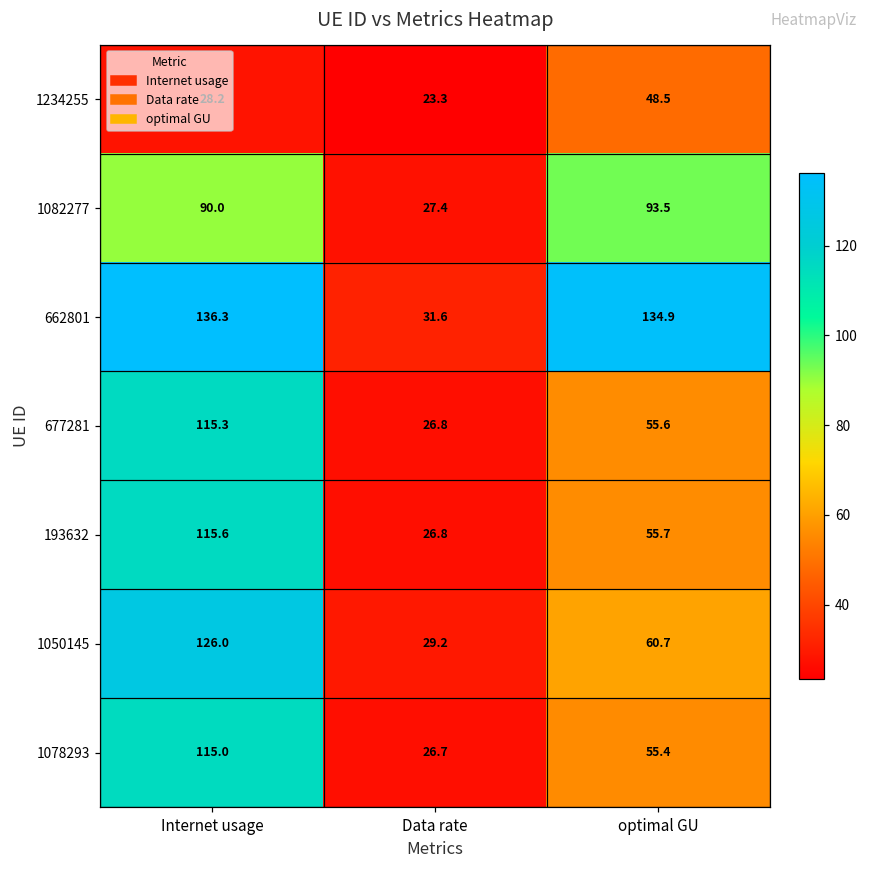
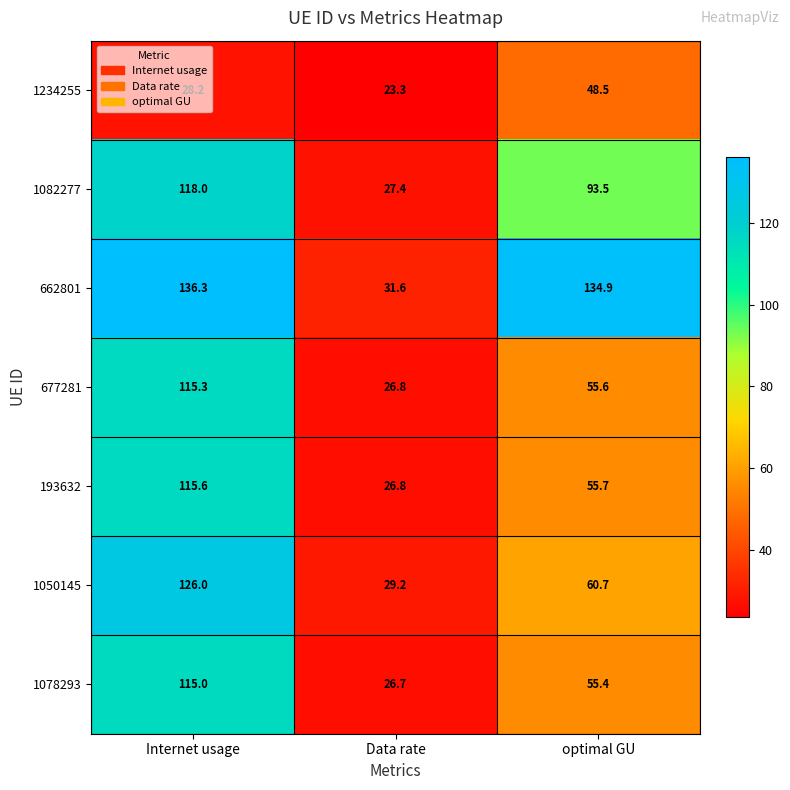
1082277, Internet usage: 90.0 -> 118.0
